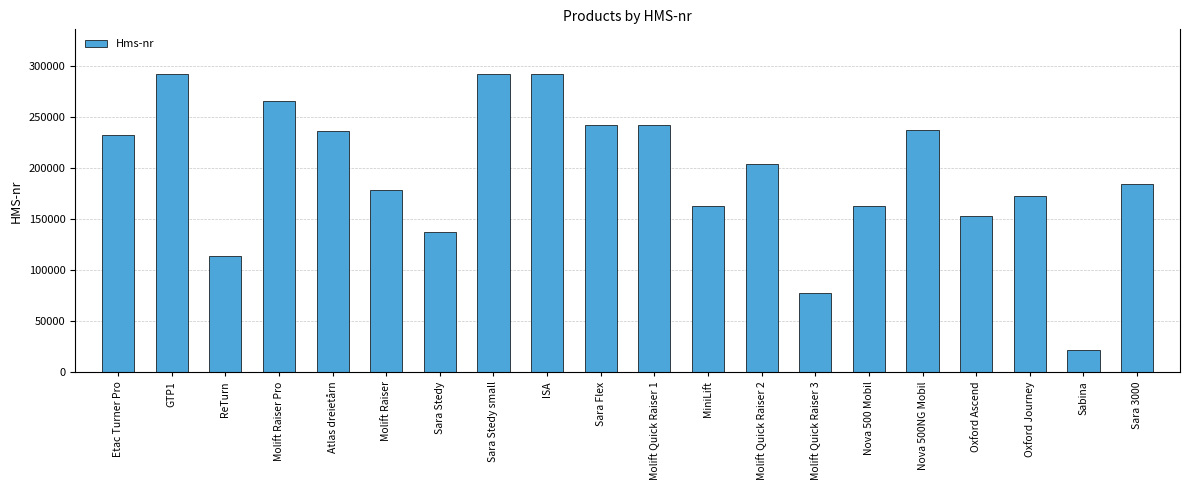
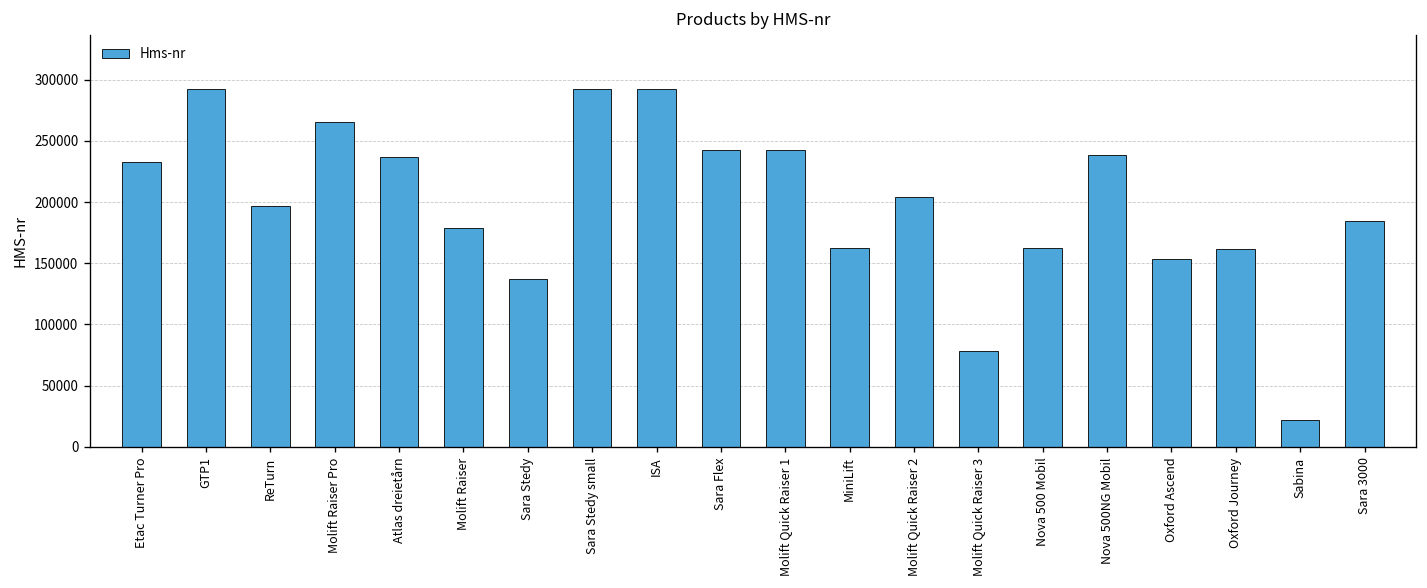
ReTurn: 114000 -> 197000
Oxford Journey: 173000 -> 161000
